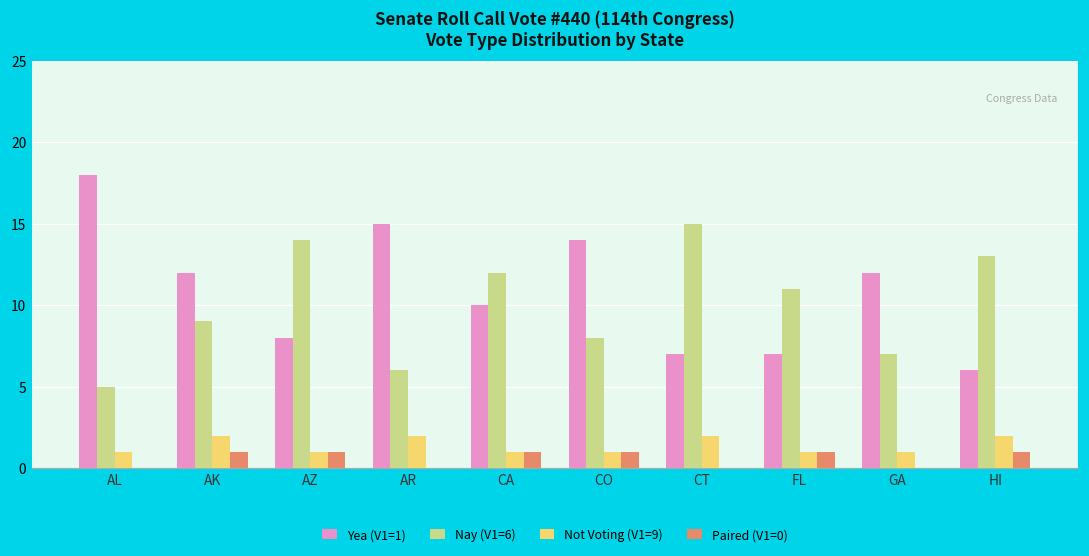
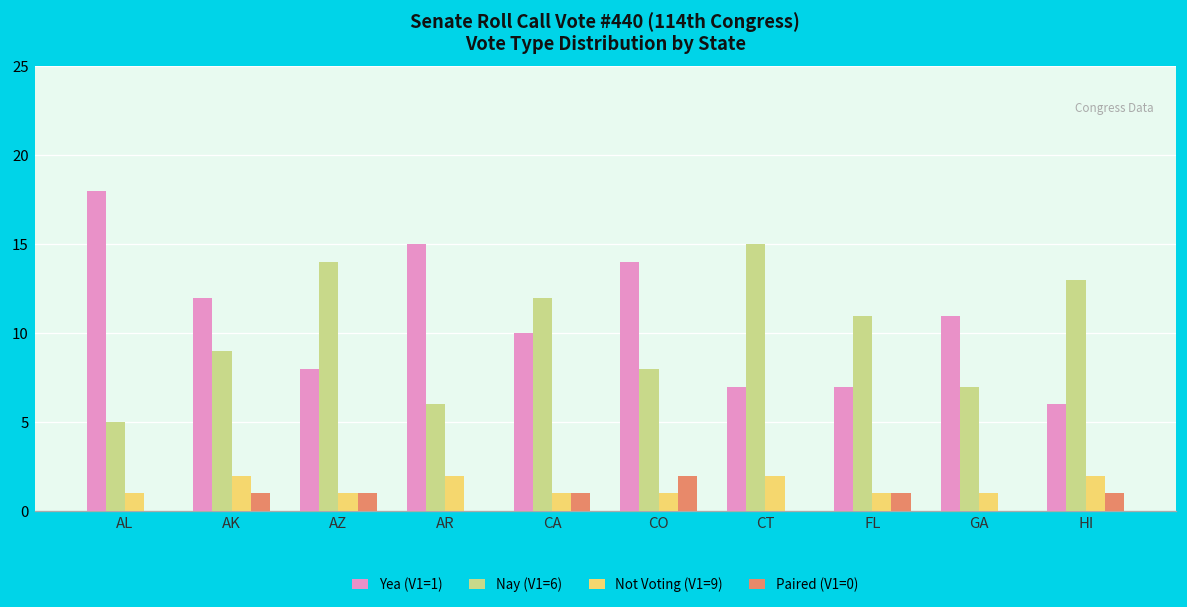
Paired (V1=0), CO: 1 -> 2
Yea (V1=1), GA: 12 -> 11
